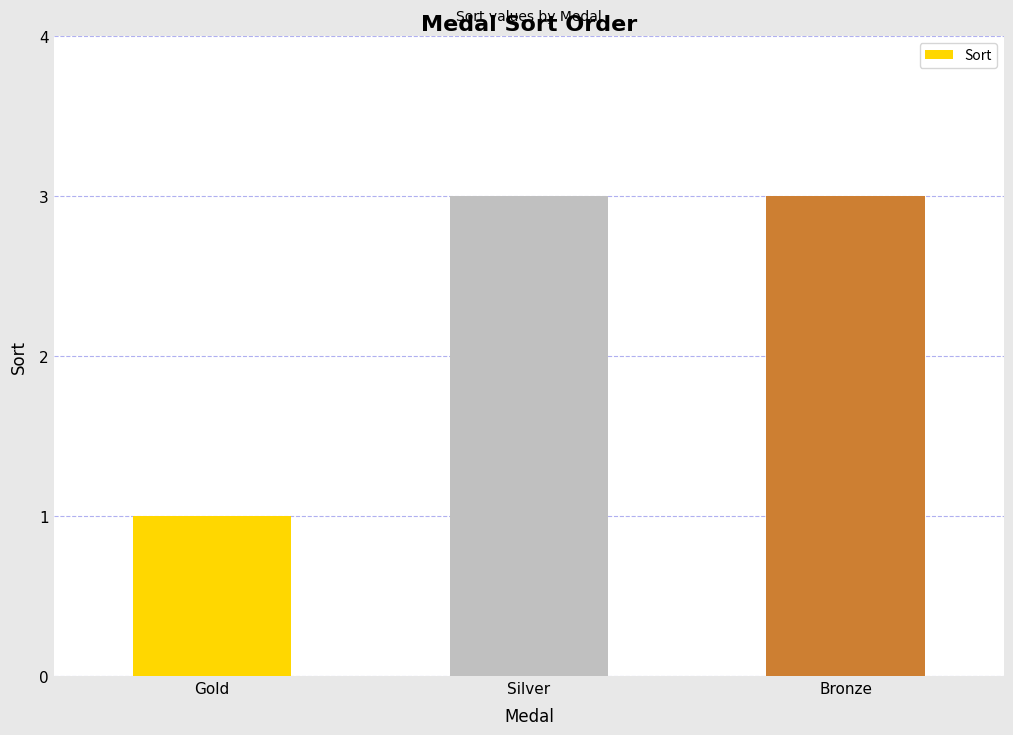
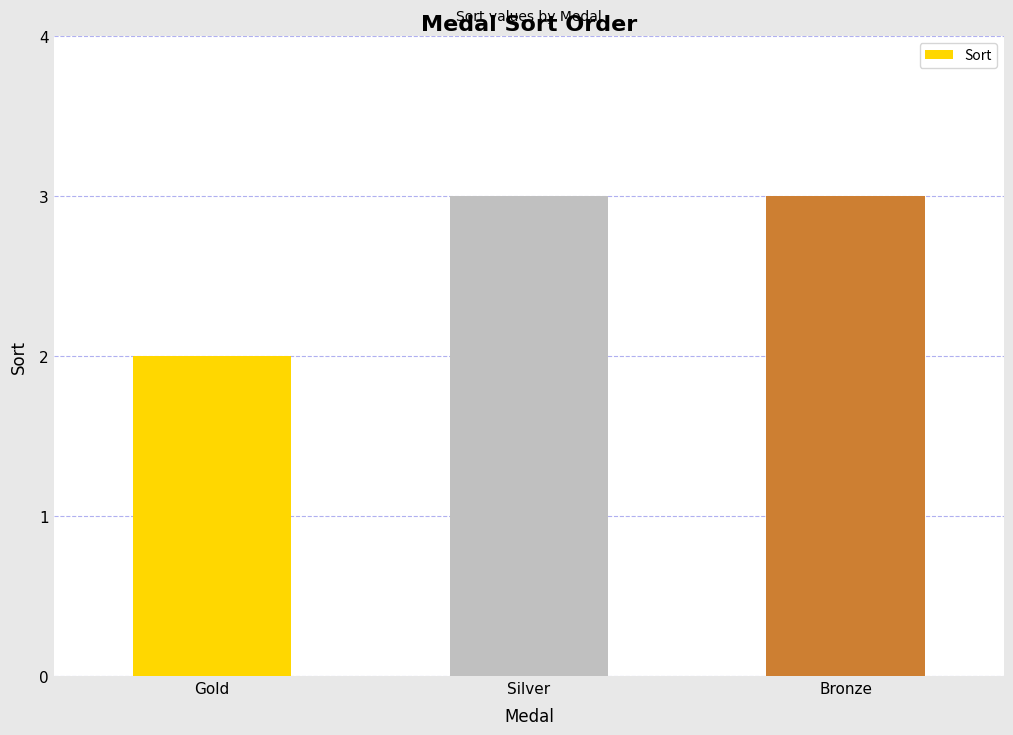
Gold: 1 -> 2
